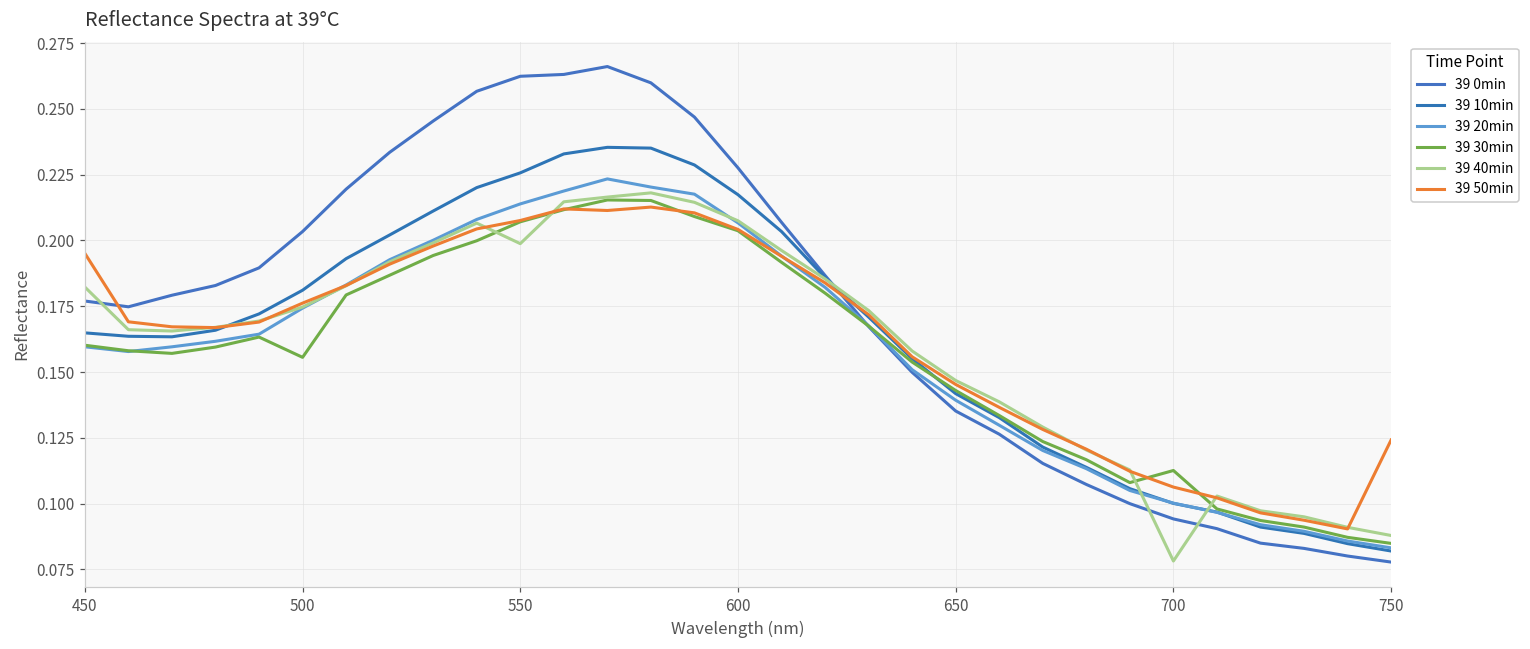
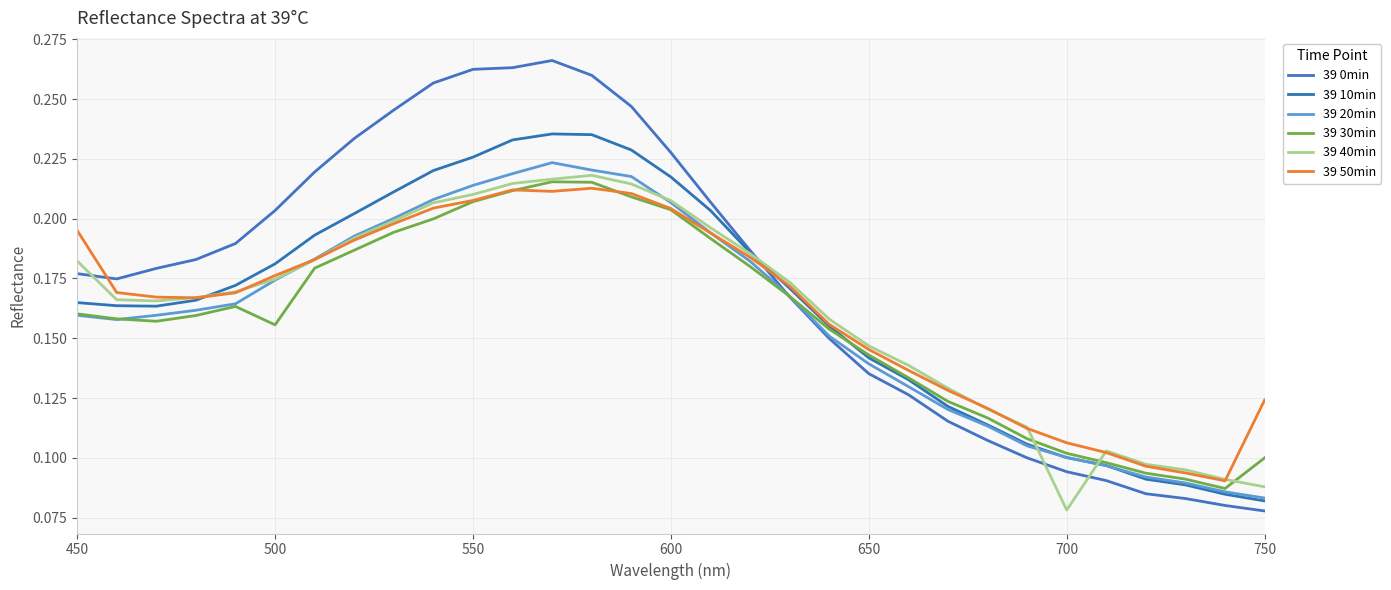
39 40min, 550: 0.199 -> 0.210
39 30min, 700: 0.113 -> 0.102
39 30min, 750: 0.085 -> 0.100
